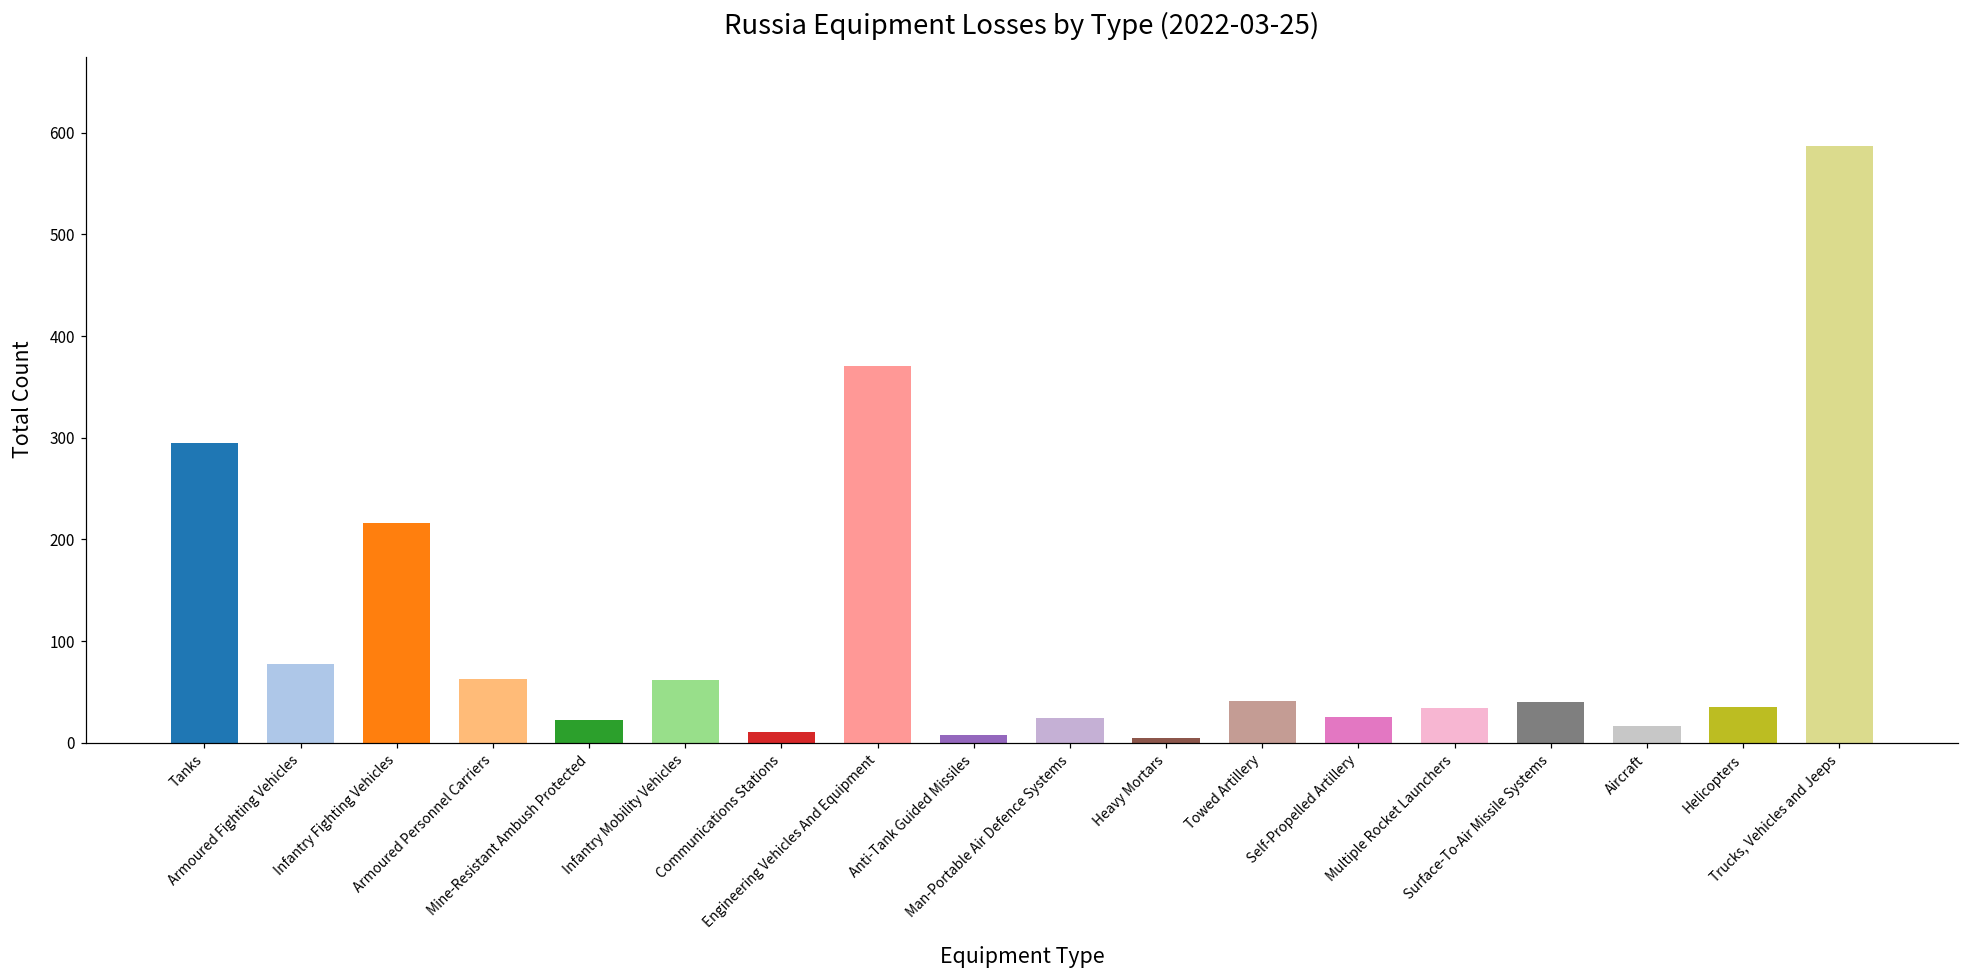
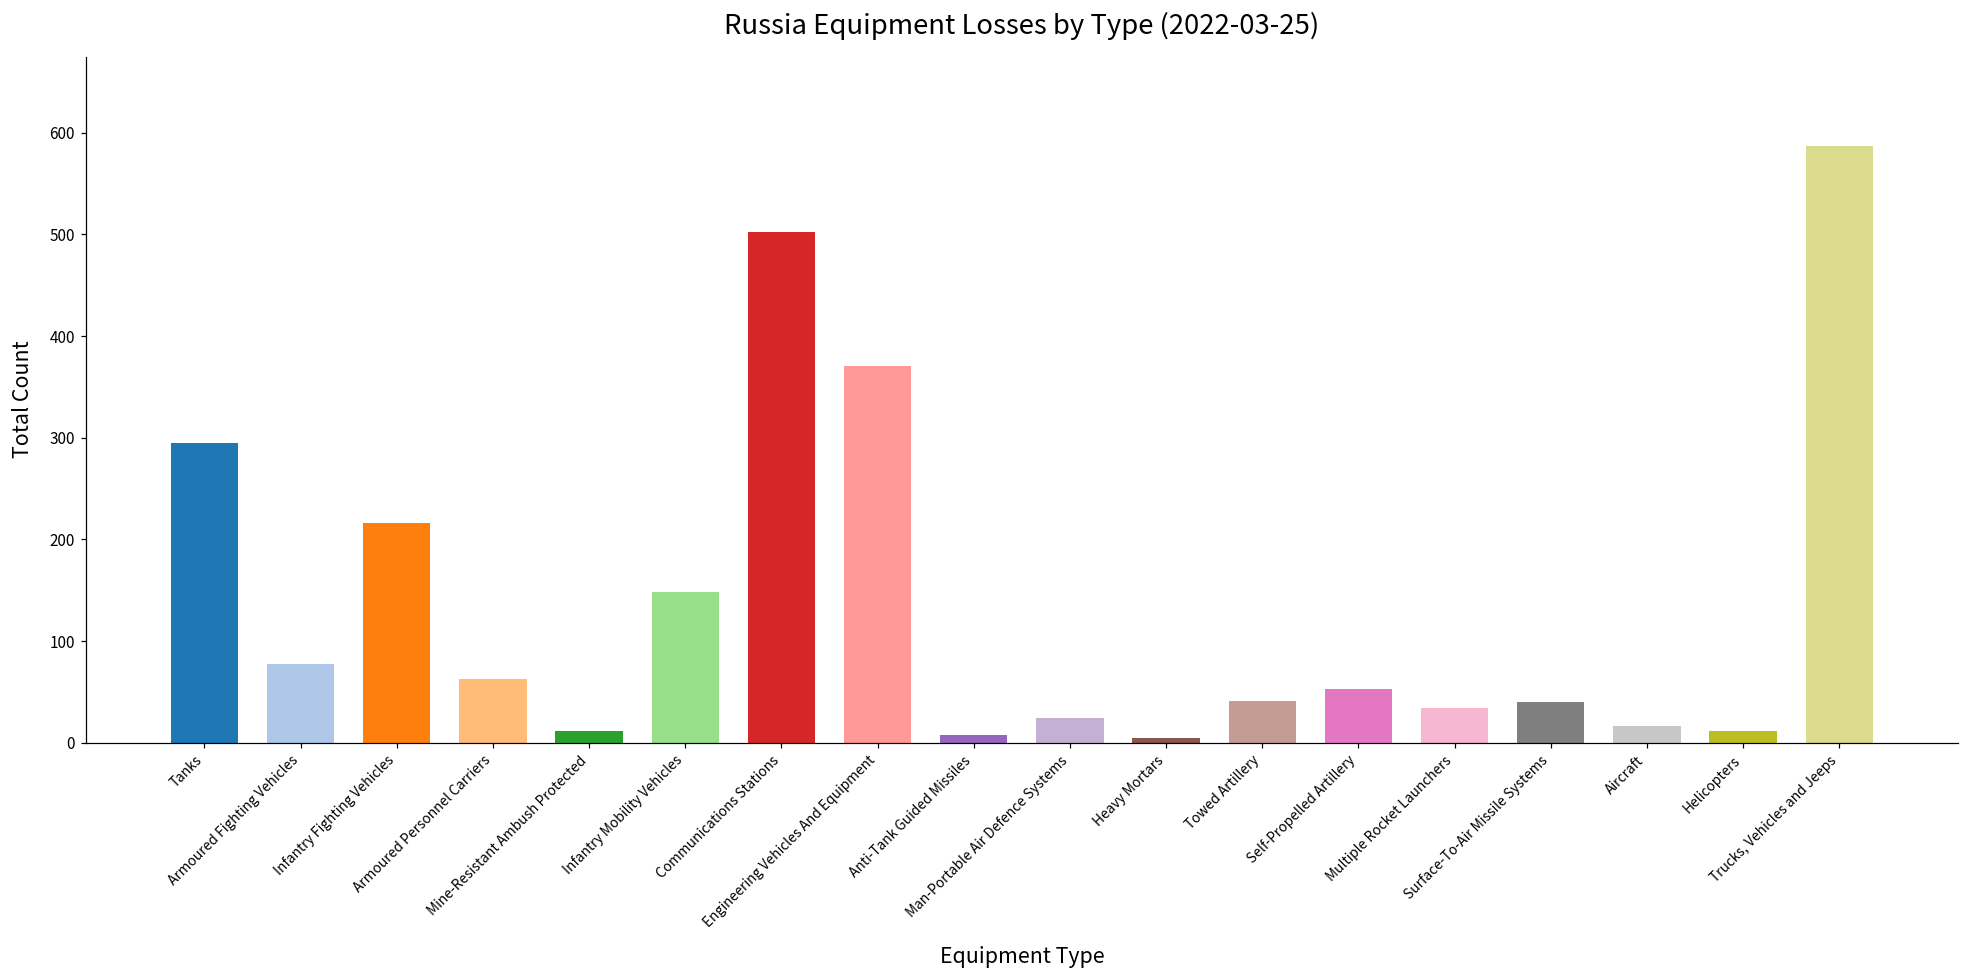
Mine-Resistant Ambush Protected: 20 -> 10
Infantry Mobility Vehicles: 60 -> 150
Communications Stations: 10 -> 500
Self-Propelled Artillery: 30 -> 50
Helicopters: 40 -> 10
